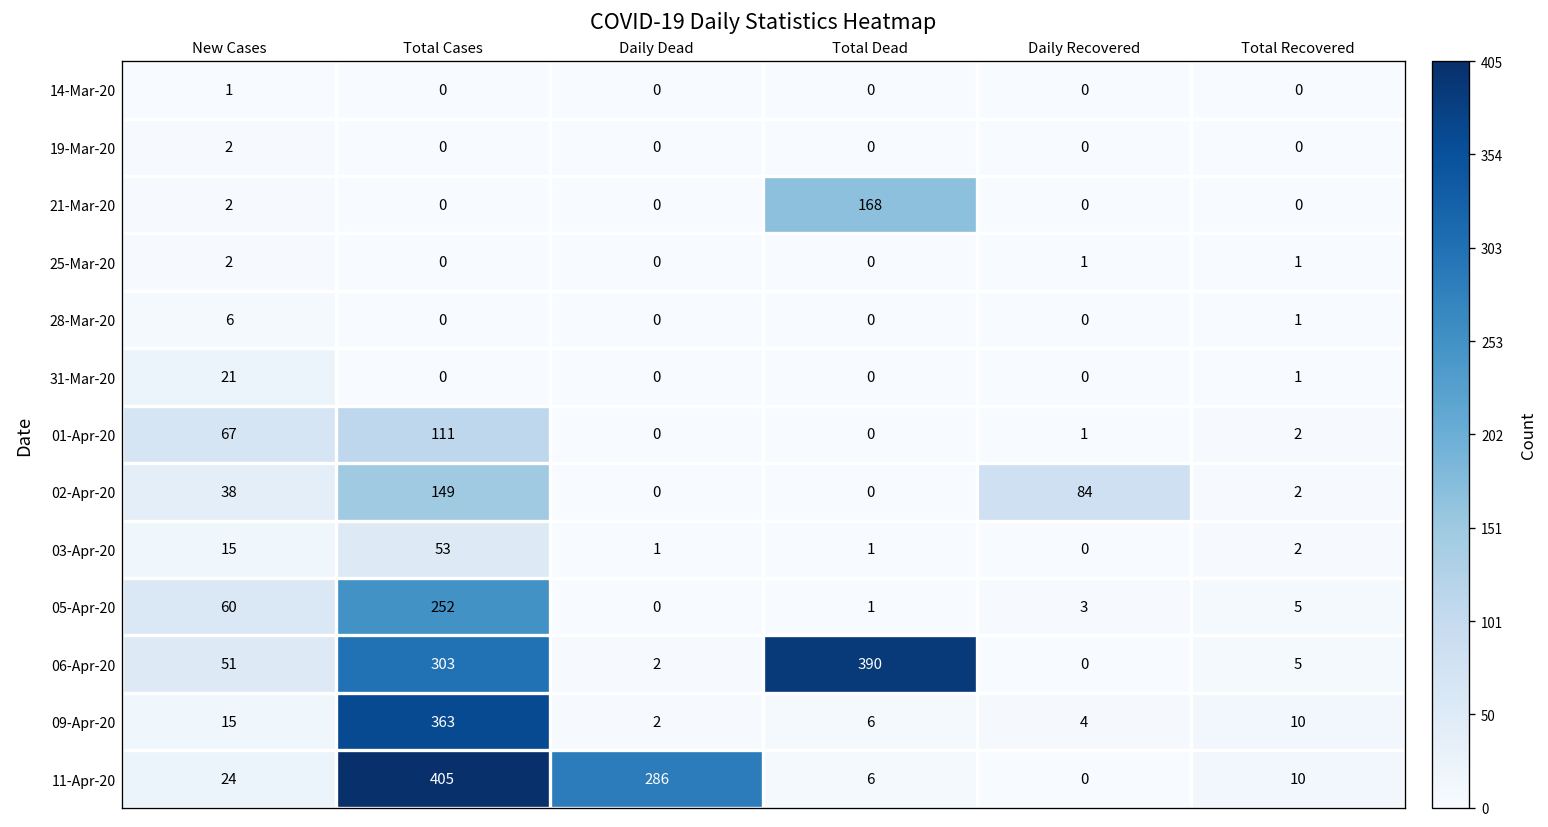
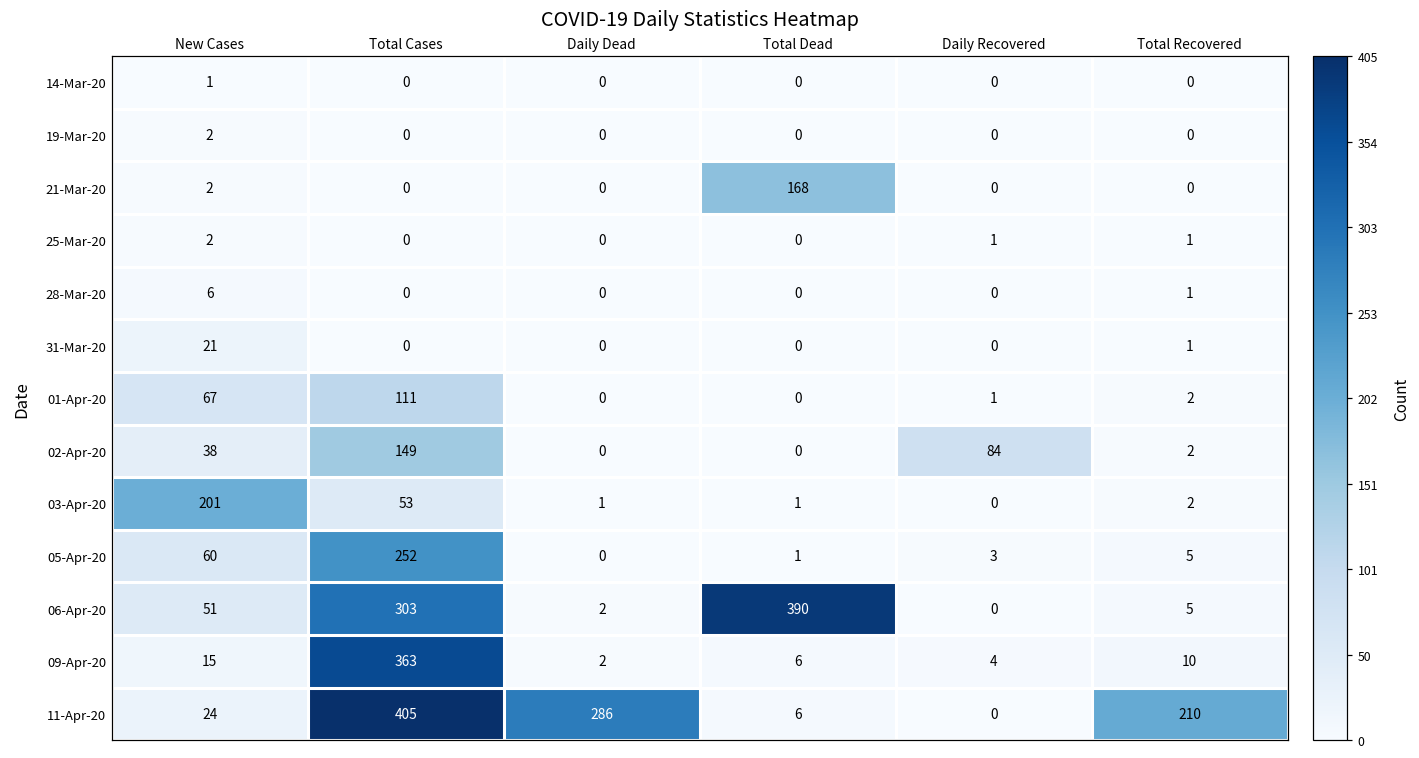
03-Apr-20, New Cases: 15 -> 201
11-Apr-20, Total Recovered: 10 -> 210
